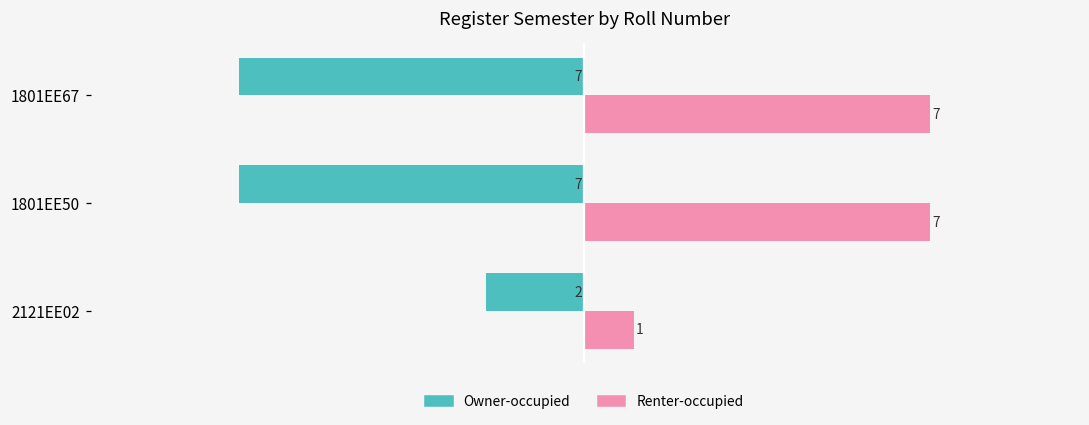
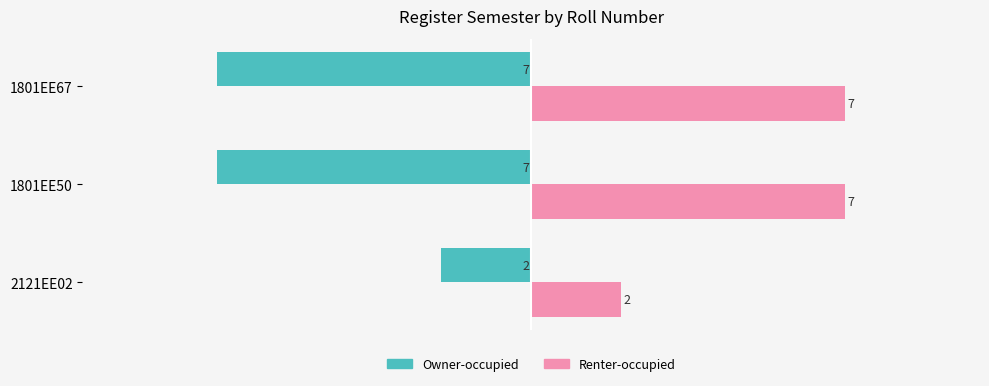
Renter-occupied, 2121EE02: 1 -> 2
